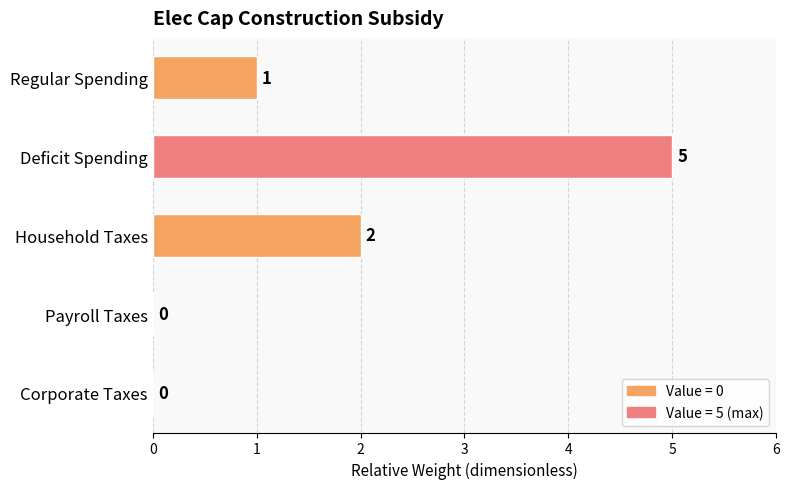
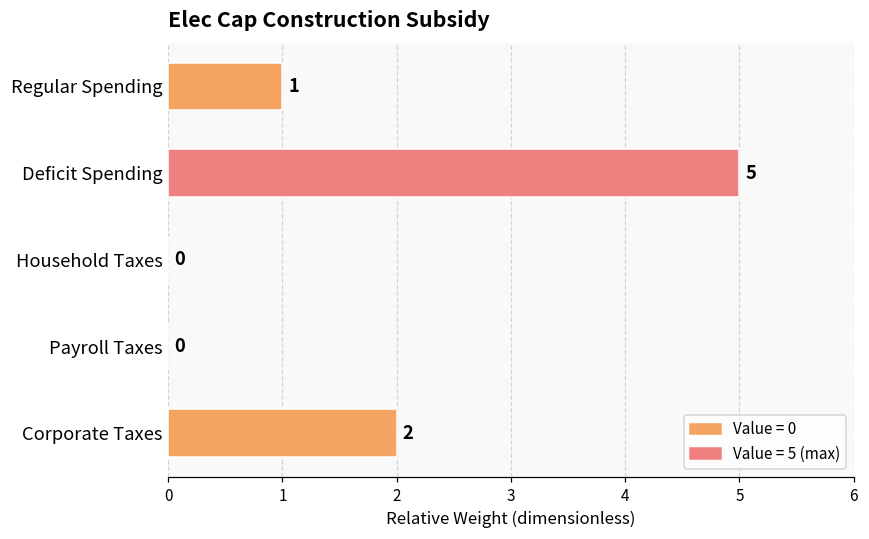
Household Taxes: 2 -> 0
Corporate Taxes: 0 -> 2
